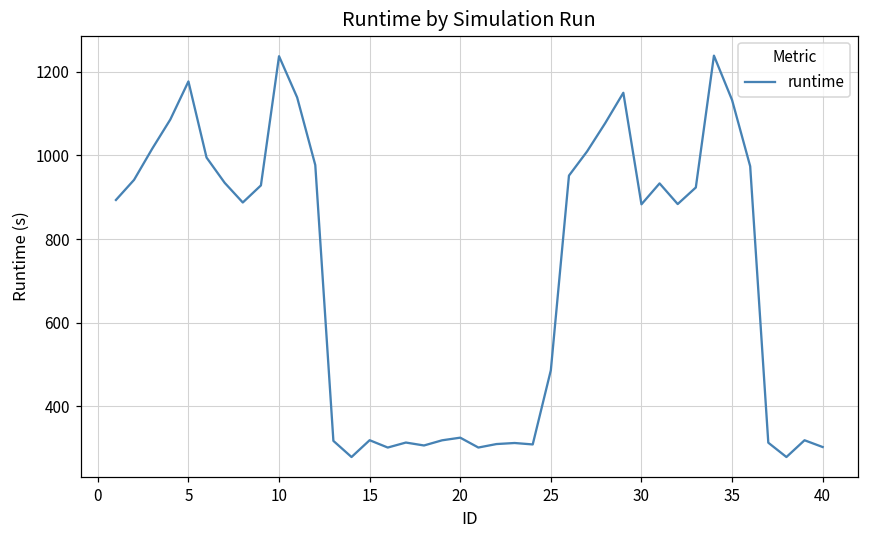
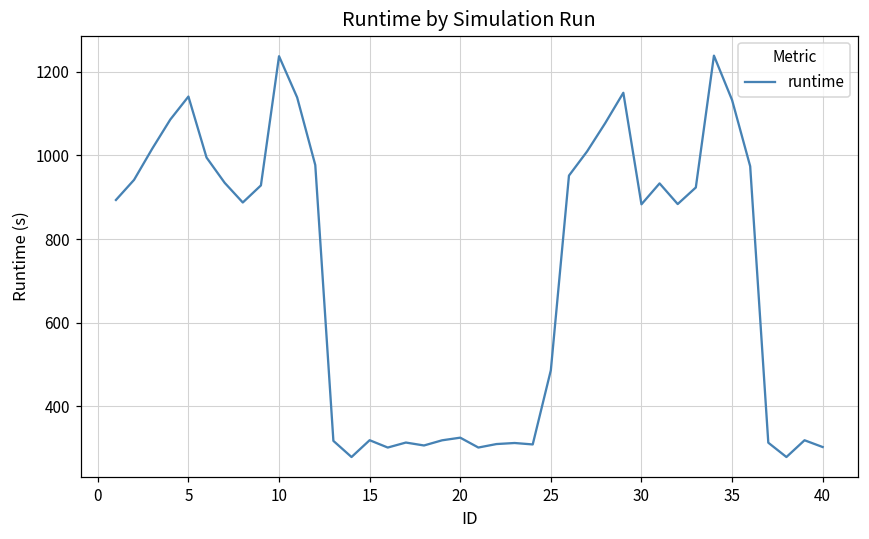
5: 1180 -> 1140
